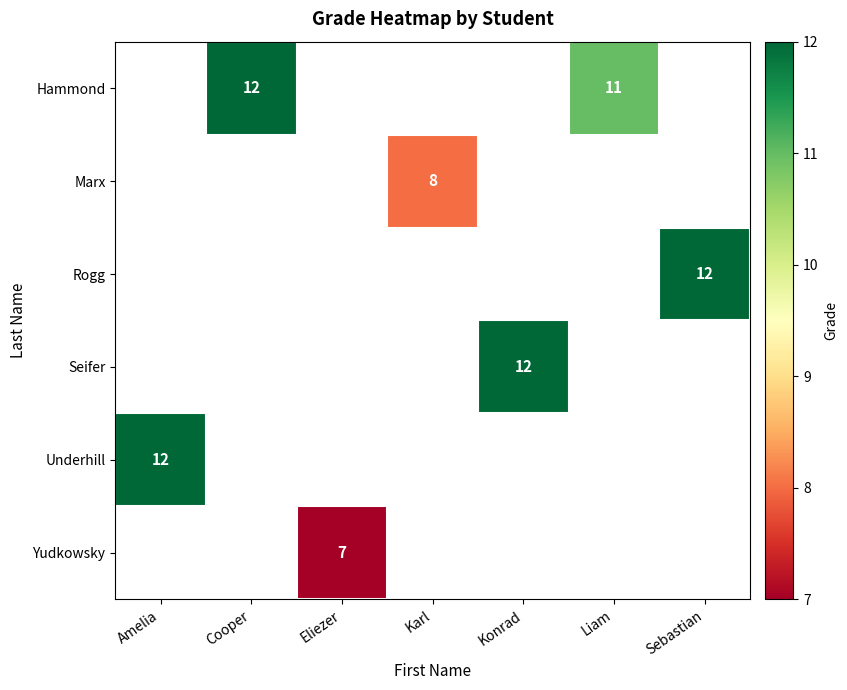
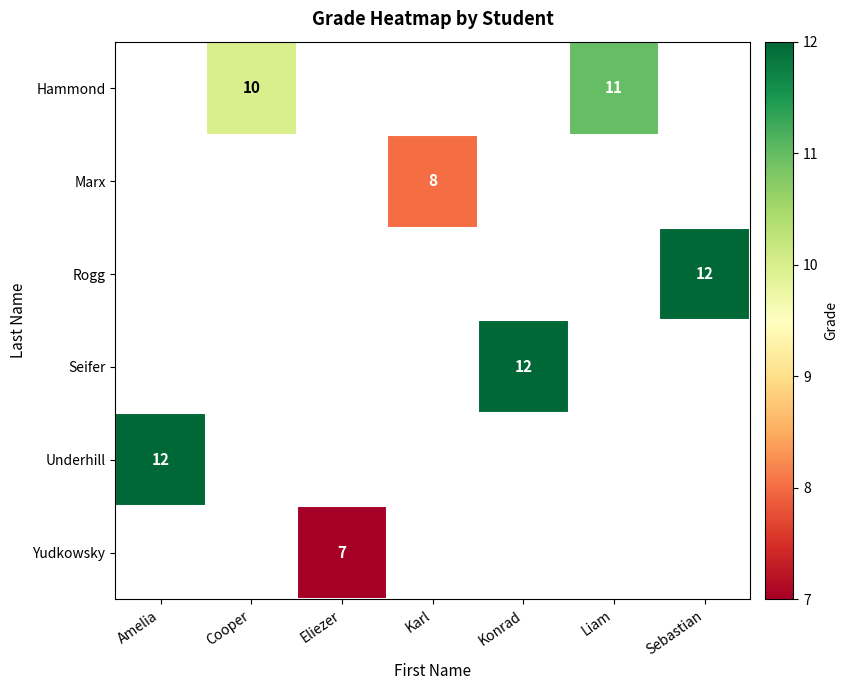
Hammond, Cooper: 12 -> 10
